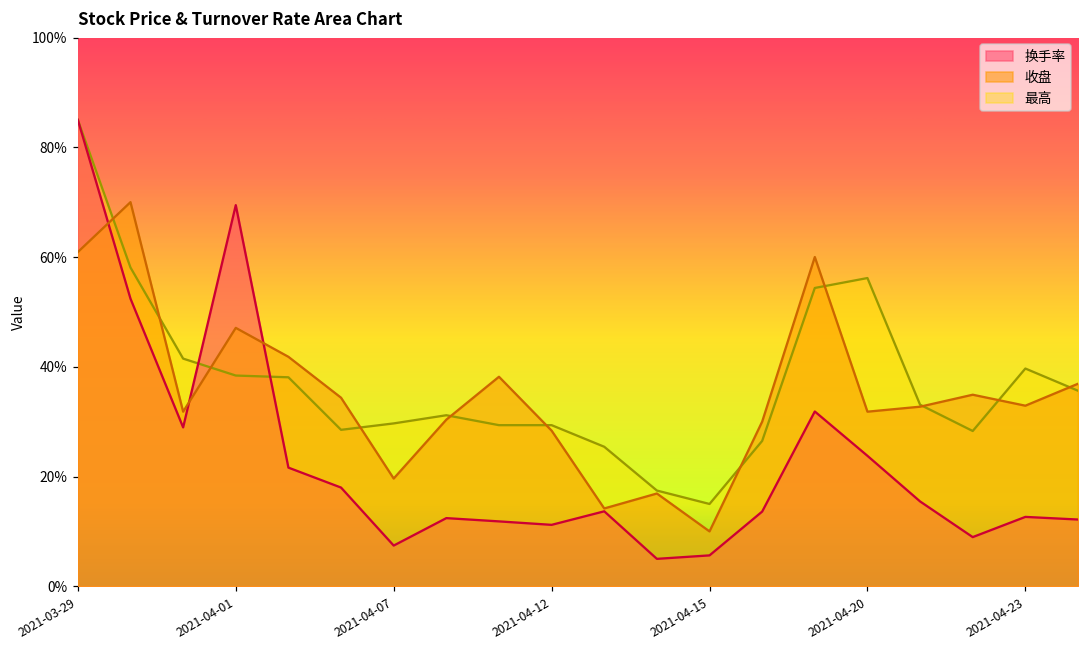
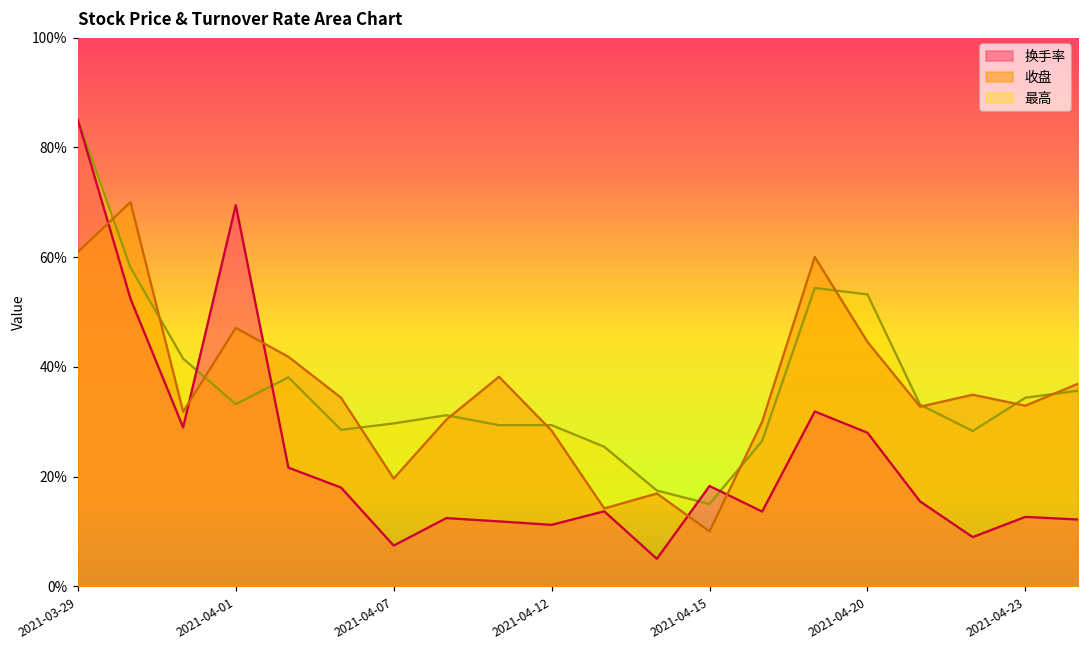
最高, 2021-04-01: 38% -> 33%
换手率, 2021-04-15: 6% -> 18%
换手率, 2021-04-20: 24% -> 28%
收盘, 2021-04-20: 32% -> 45%
最高, 2021-04-20: 56% -> 53%
最高, 2021-04-23: 40% -> 34%
